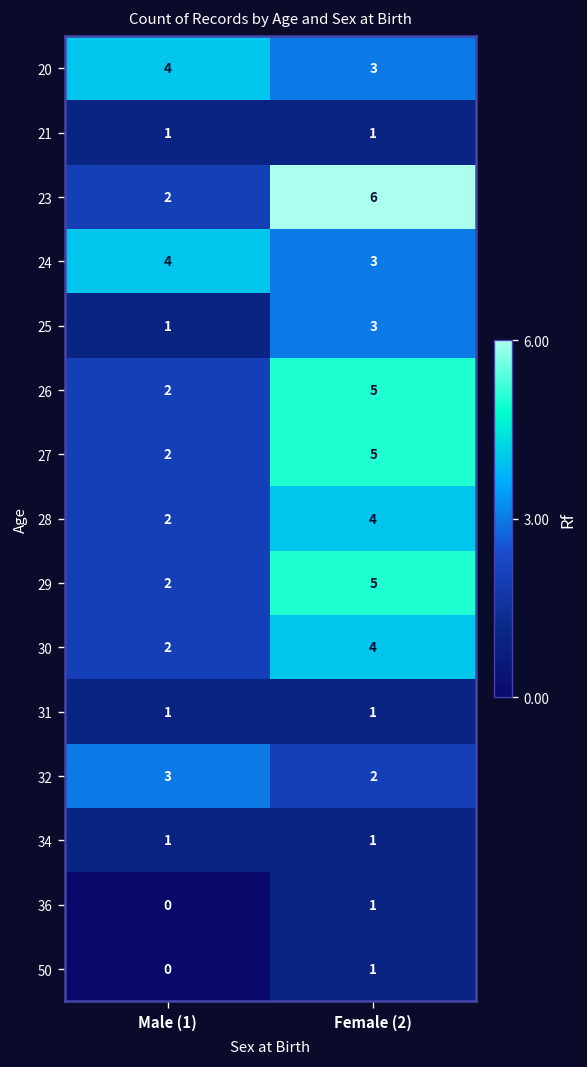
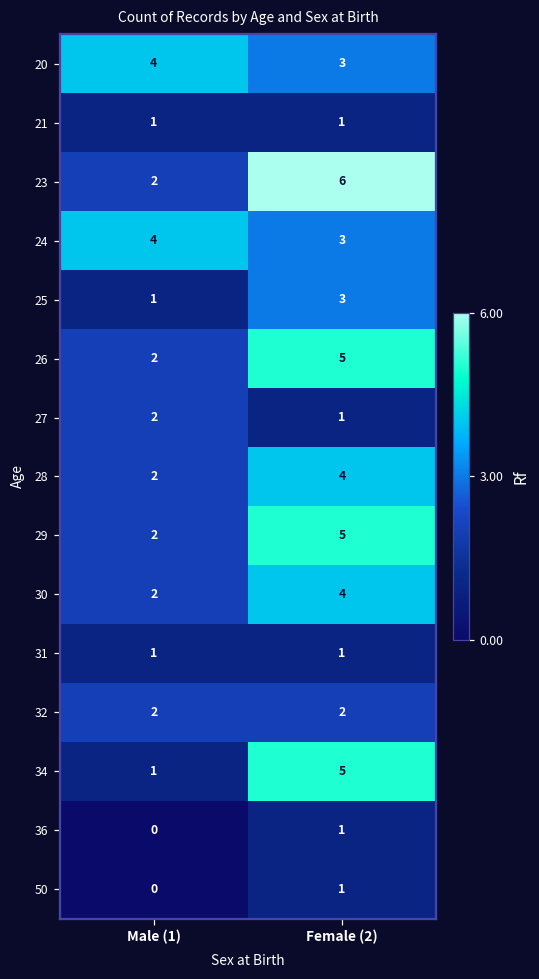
27, Female (2): 5 -> 1
32, Male (1): 3 -> 2
34, Female (2): 1 -> 5
